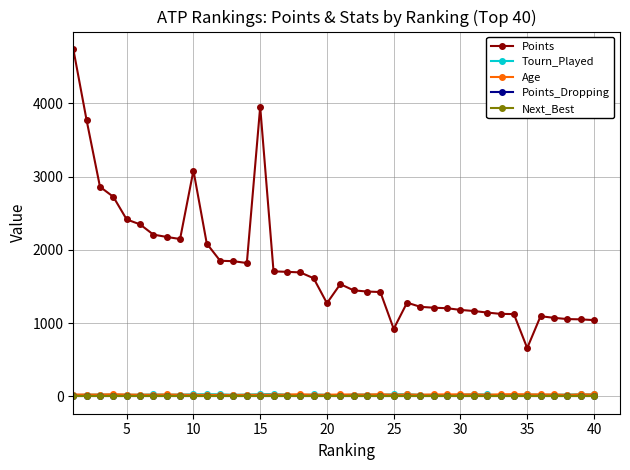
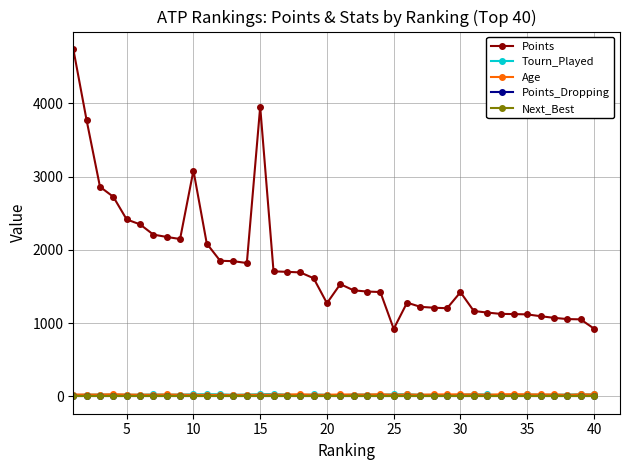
Points, 30: 1200 -> 1400
Points, 35: 700 -> 1100
Points, 40: 1000 -> 900
